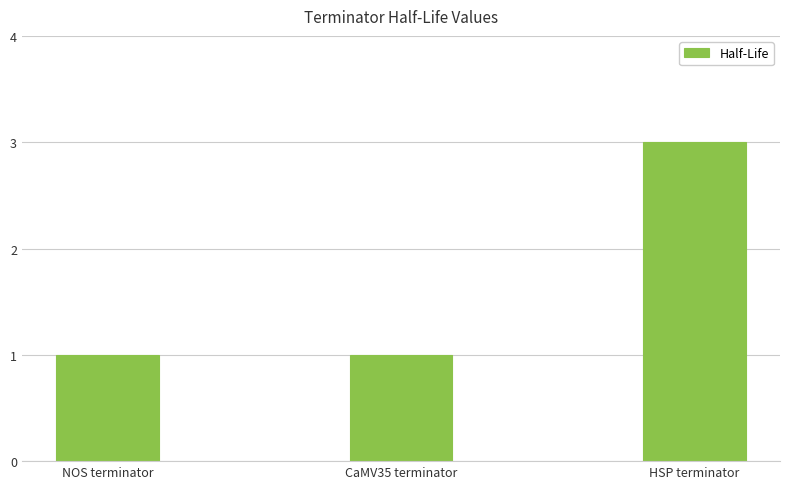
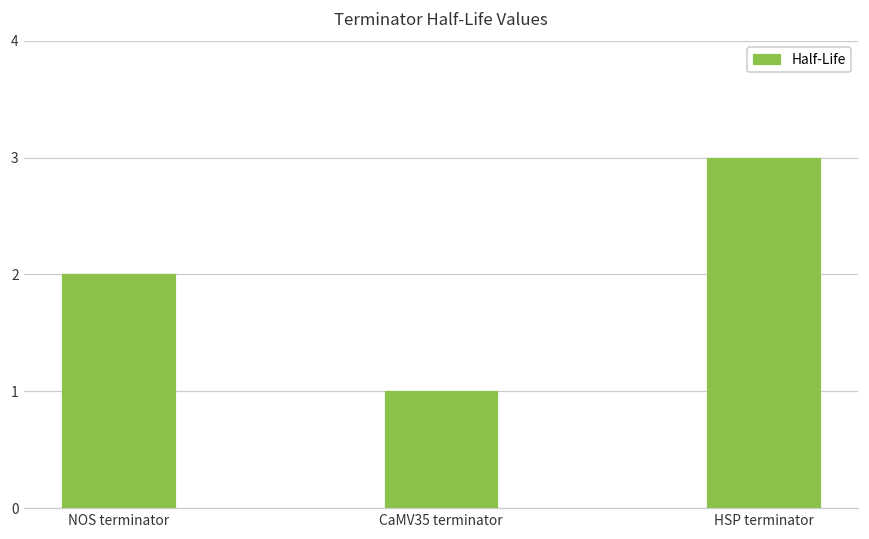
NOS terminator: 1 -> 2
